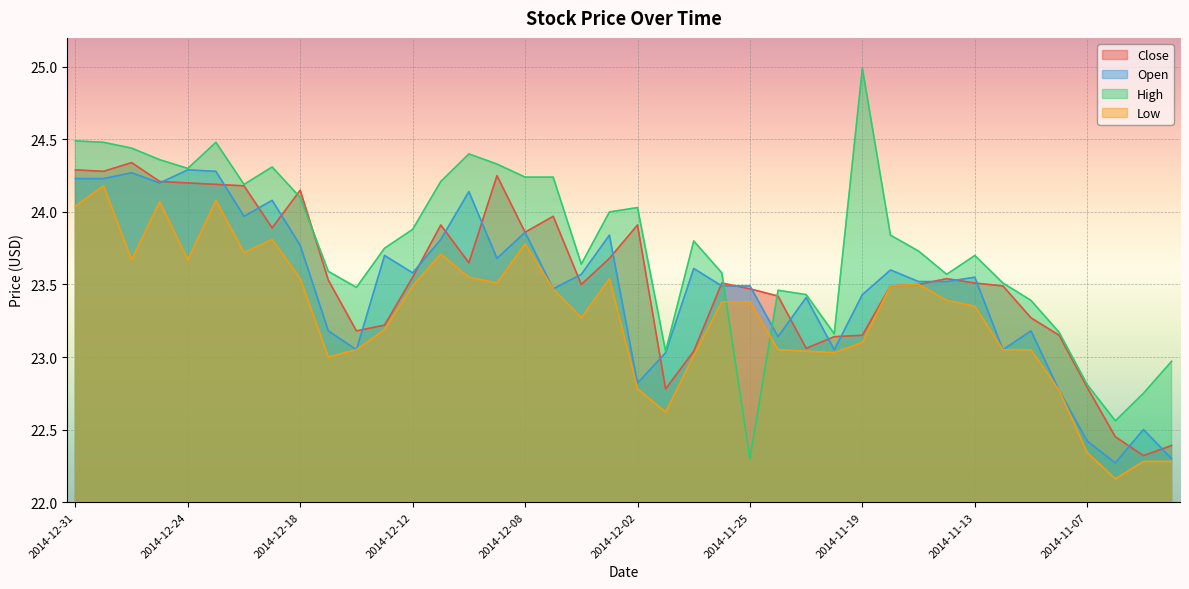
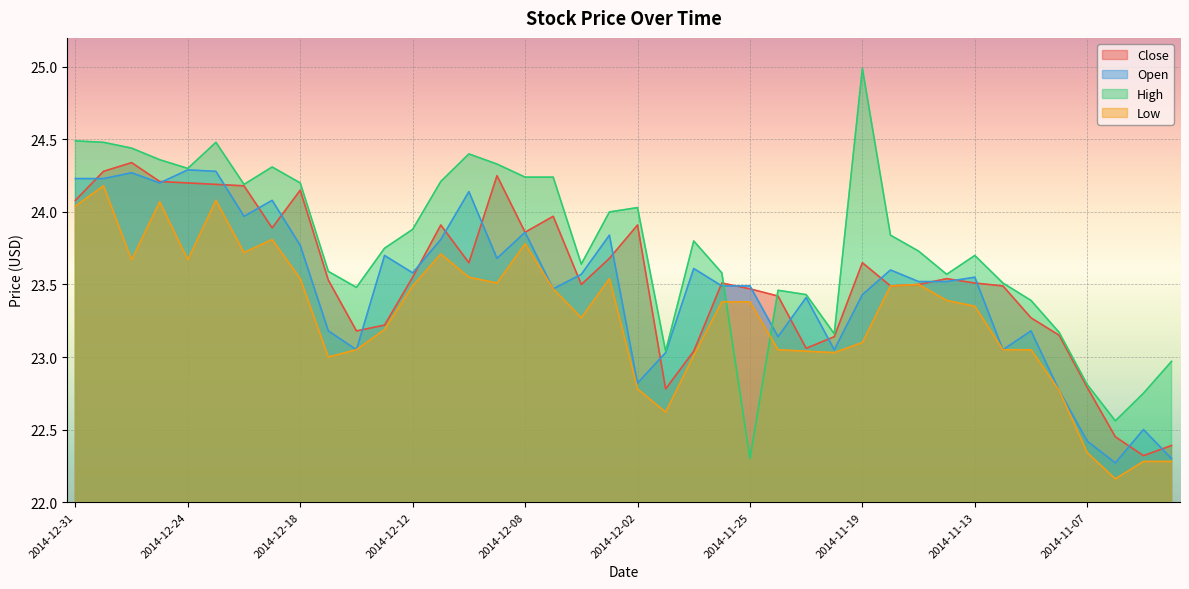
Close, 2014-12-31: 24.29 -> 24.08
High, 2014-12-18: 24.1 -> 24.2
Close, 2014-11-19: 23.15 -> 23.65
